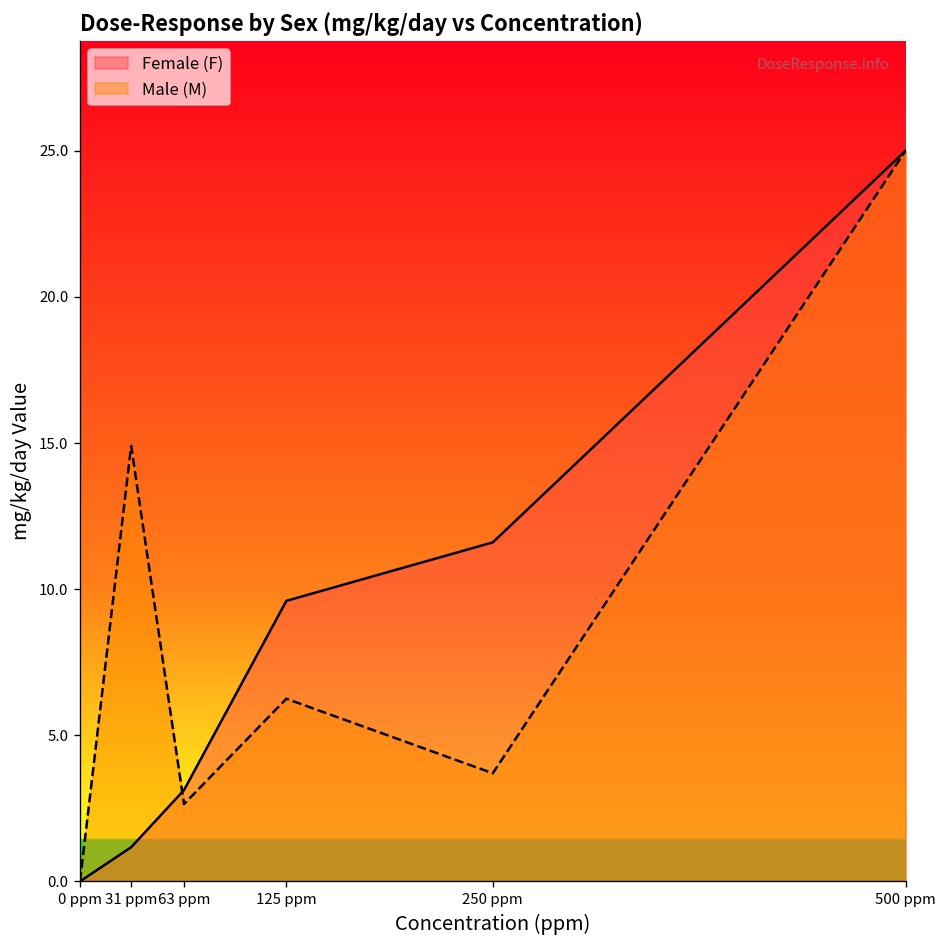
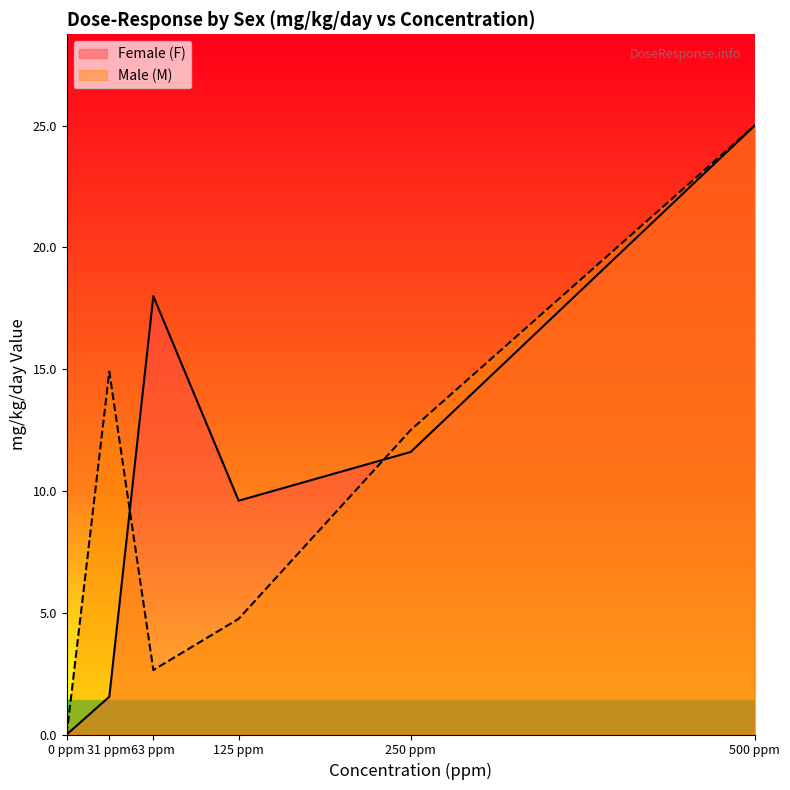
Female (F), 31 ppm: 1.2 -> 1.6
Female (F), 63 ppm: 3.1 -> 18.0
Male (M), 125 ppm: 6.3 -> 4.8
Male (M), 250 ppm: 3.7 -> 12.5
